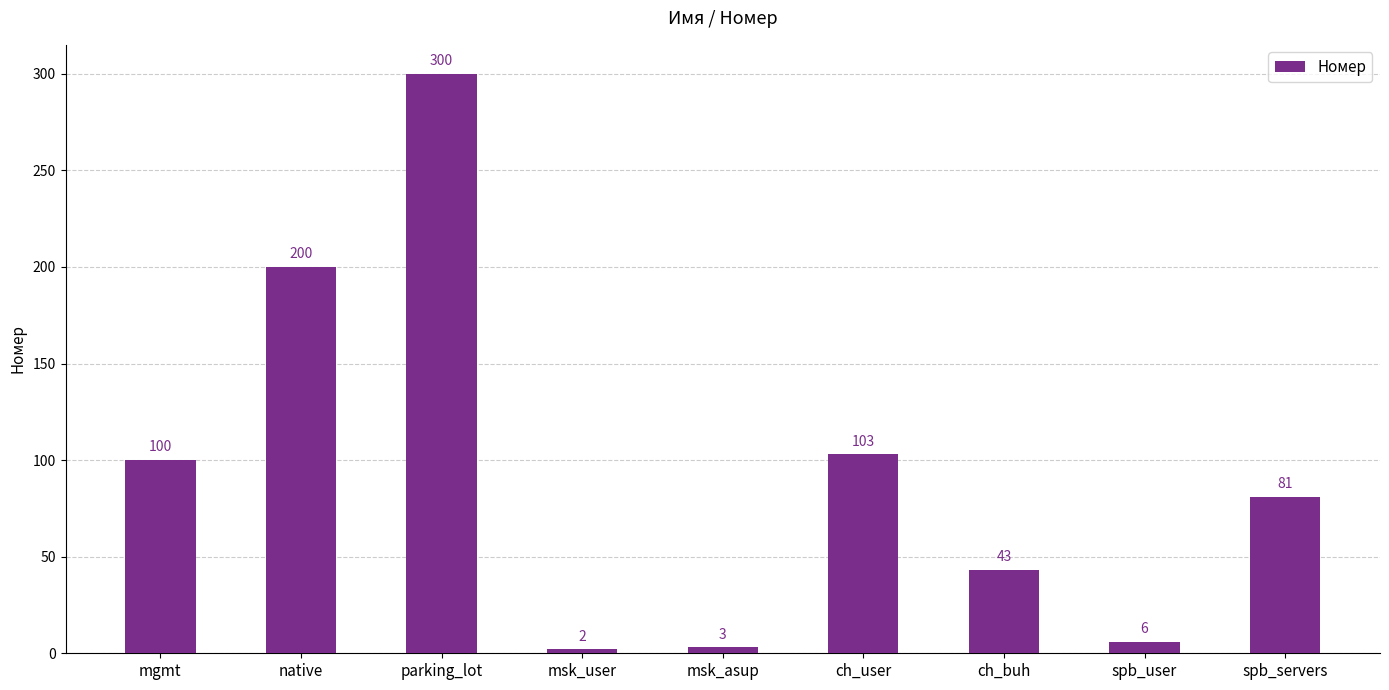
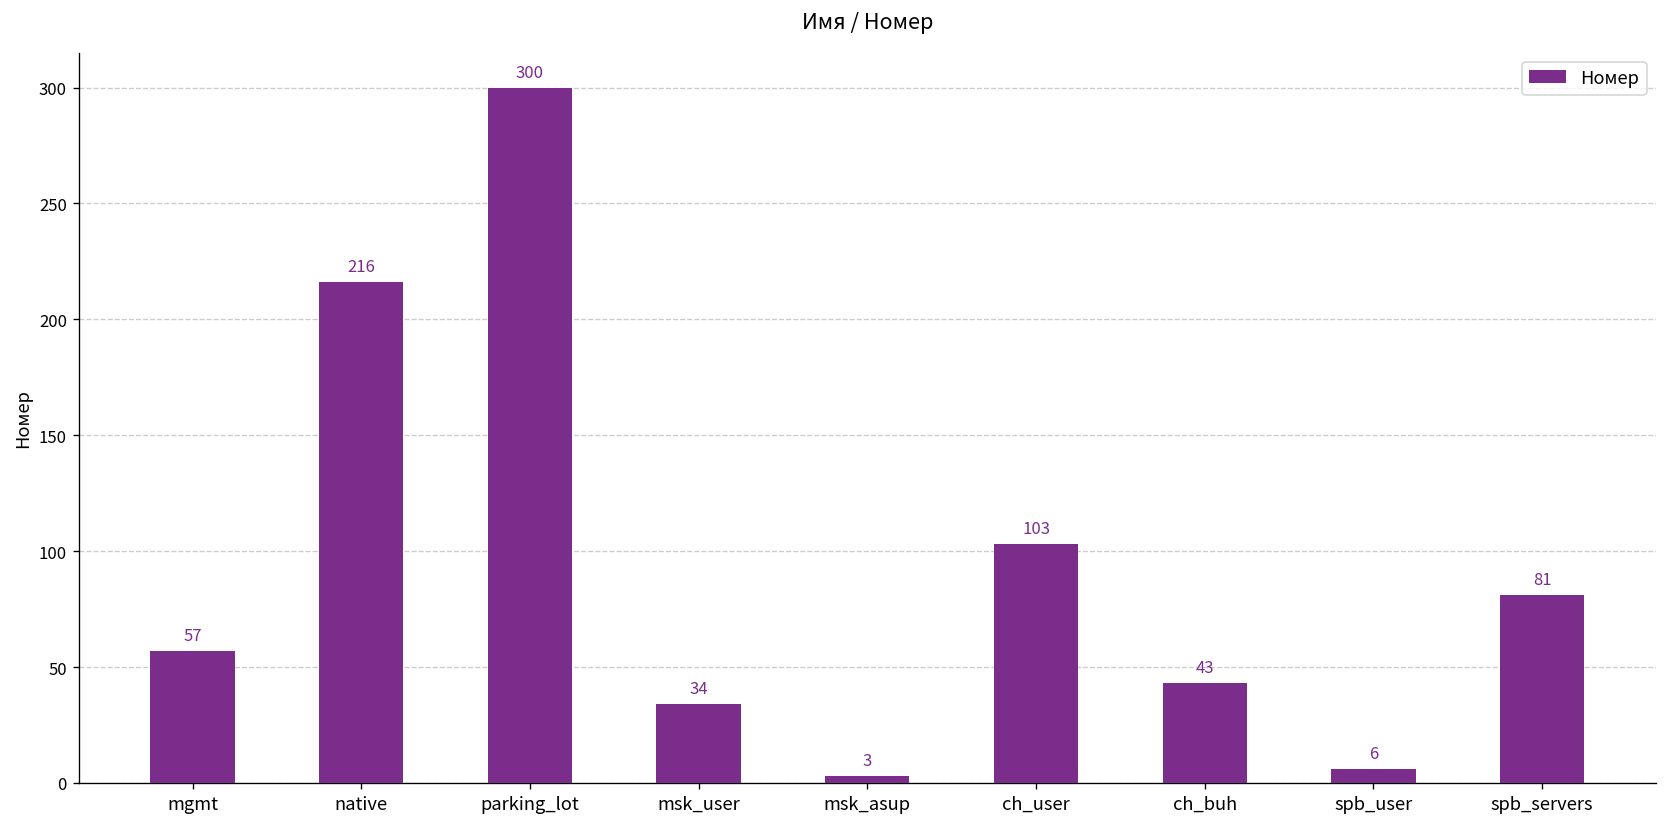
mgmt: 100 -> 57
native: 200 -> 216
msk_user: 2 -> 34
